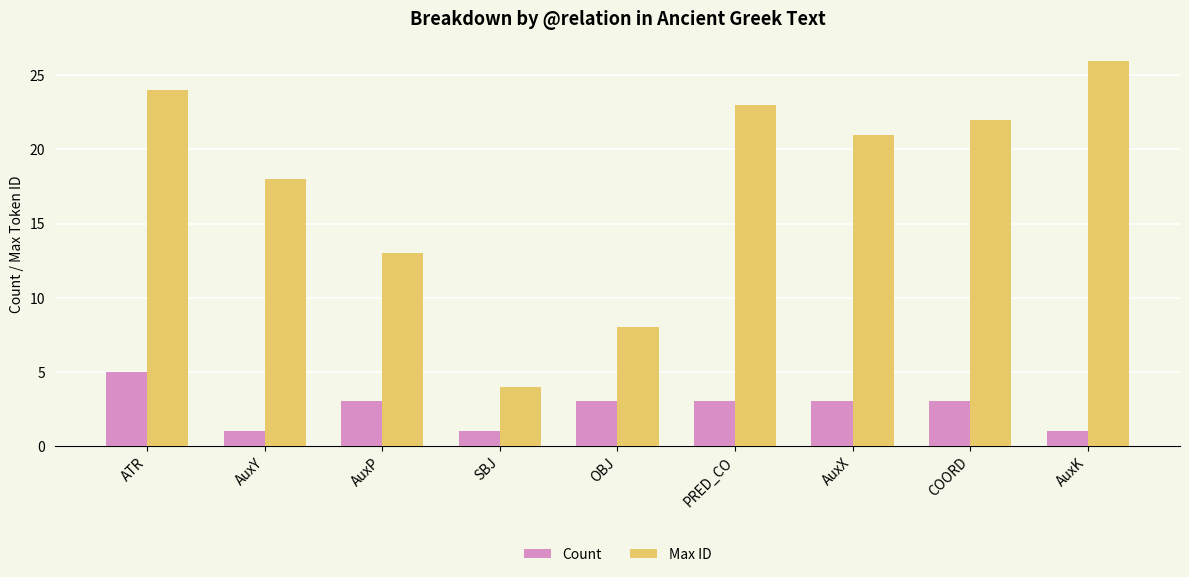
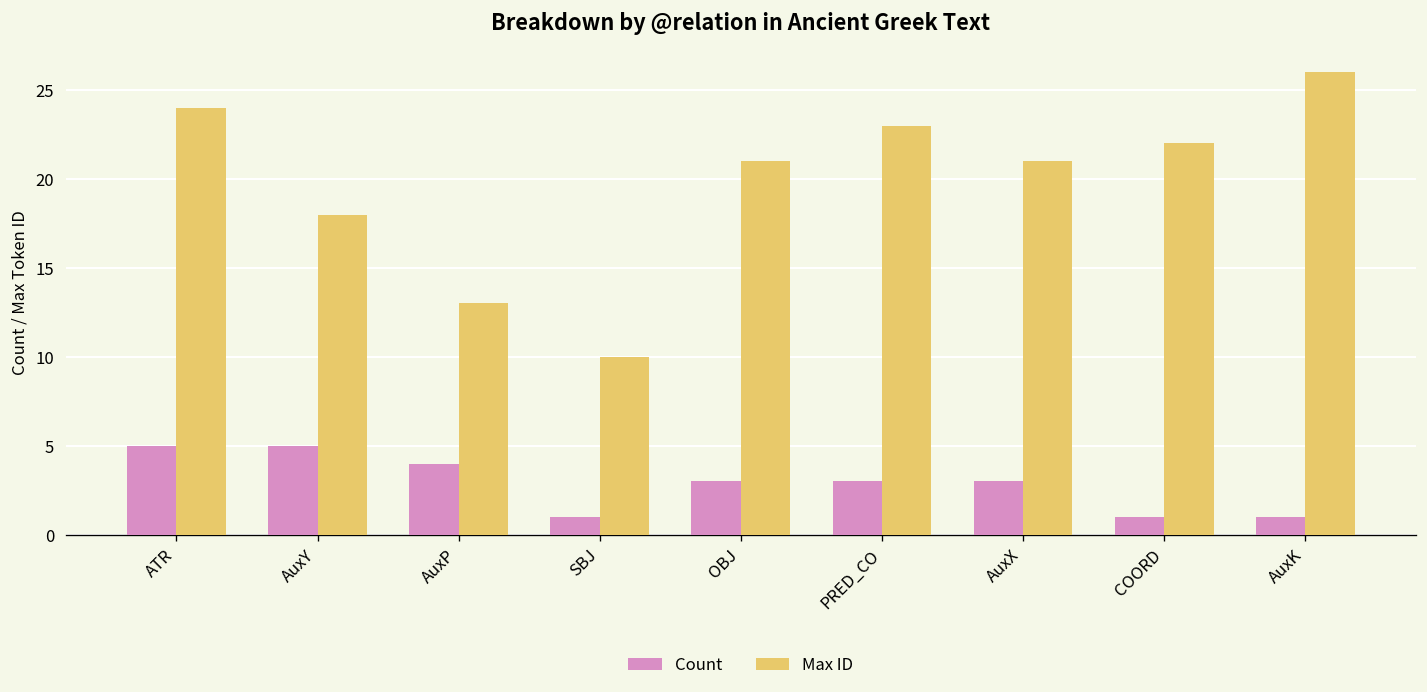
Count, AuxY: 1 -> 5
Count, AuxP: 3 -> 4
Max ID, SBJ: 4 -> 10
Max ID, OBJ: 8 -> 21
Count, COORD: 3 -> 1
